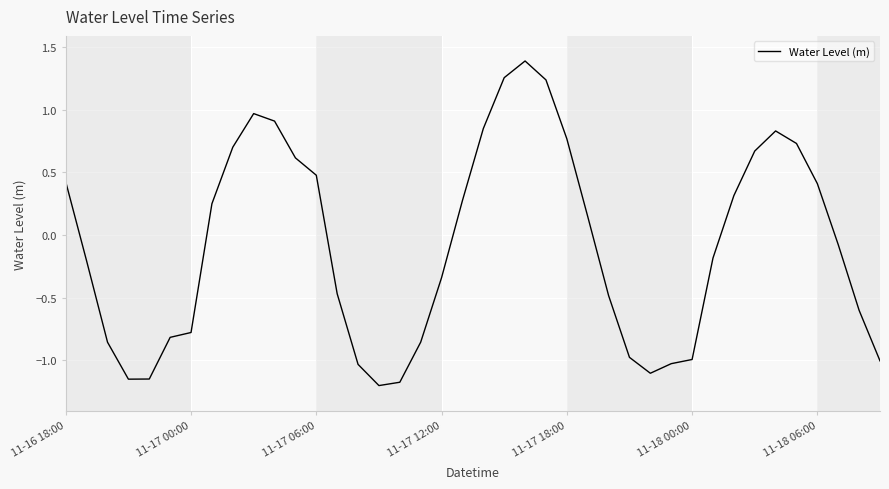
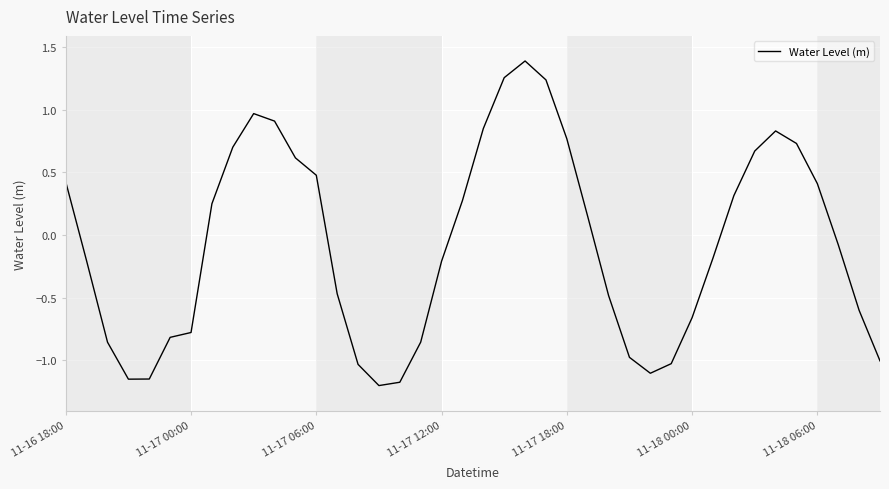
11-17 12:00: -0.34 -> -0.21
11-18 00:00: -0.99 -> -0.66
